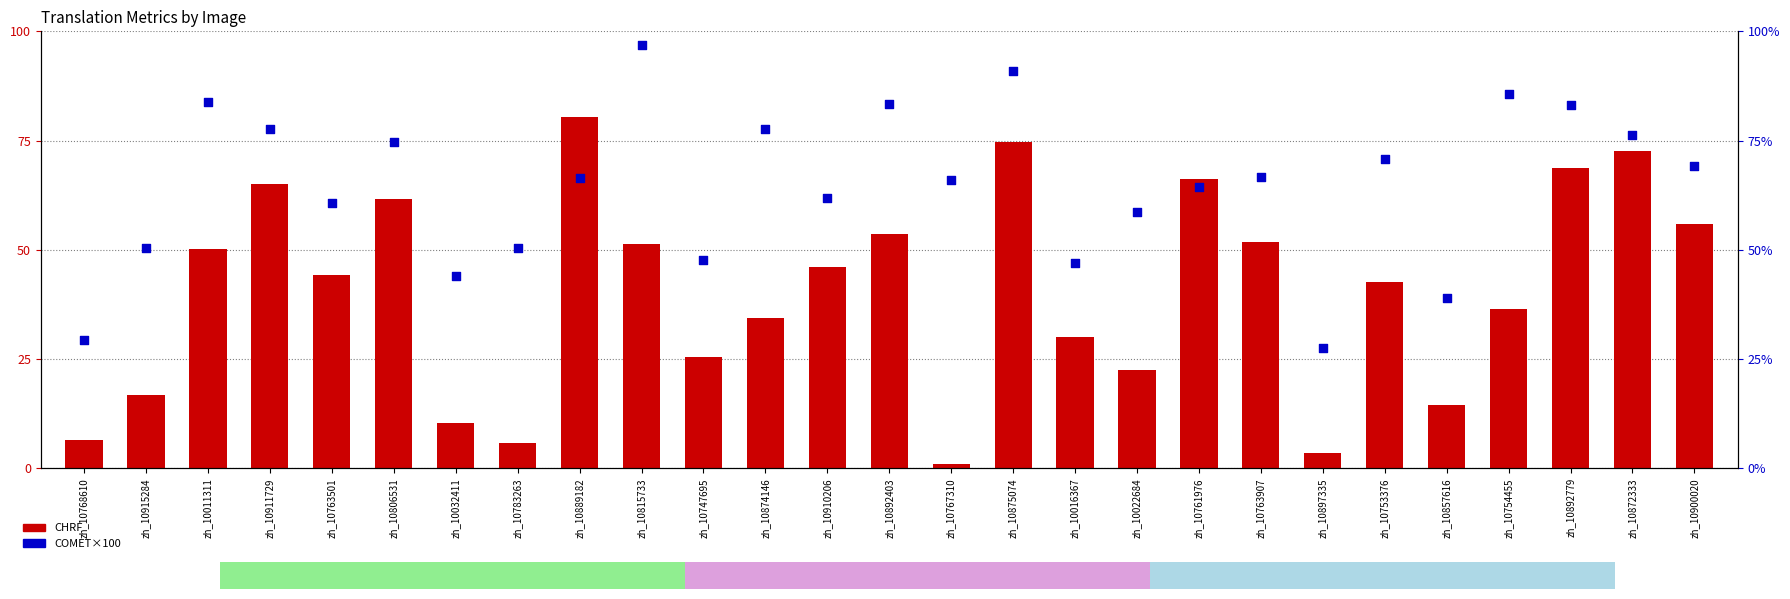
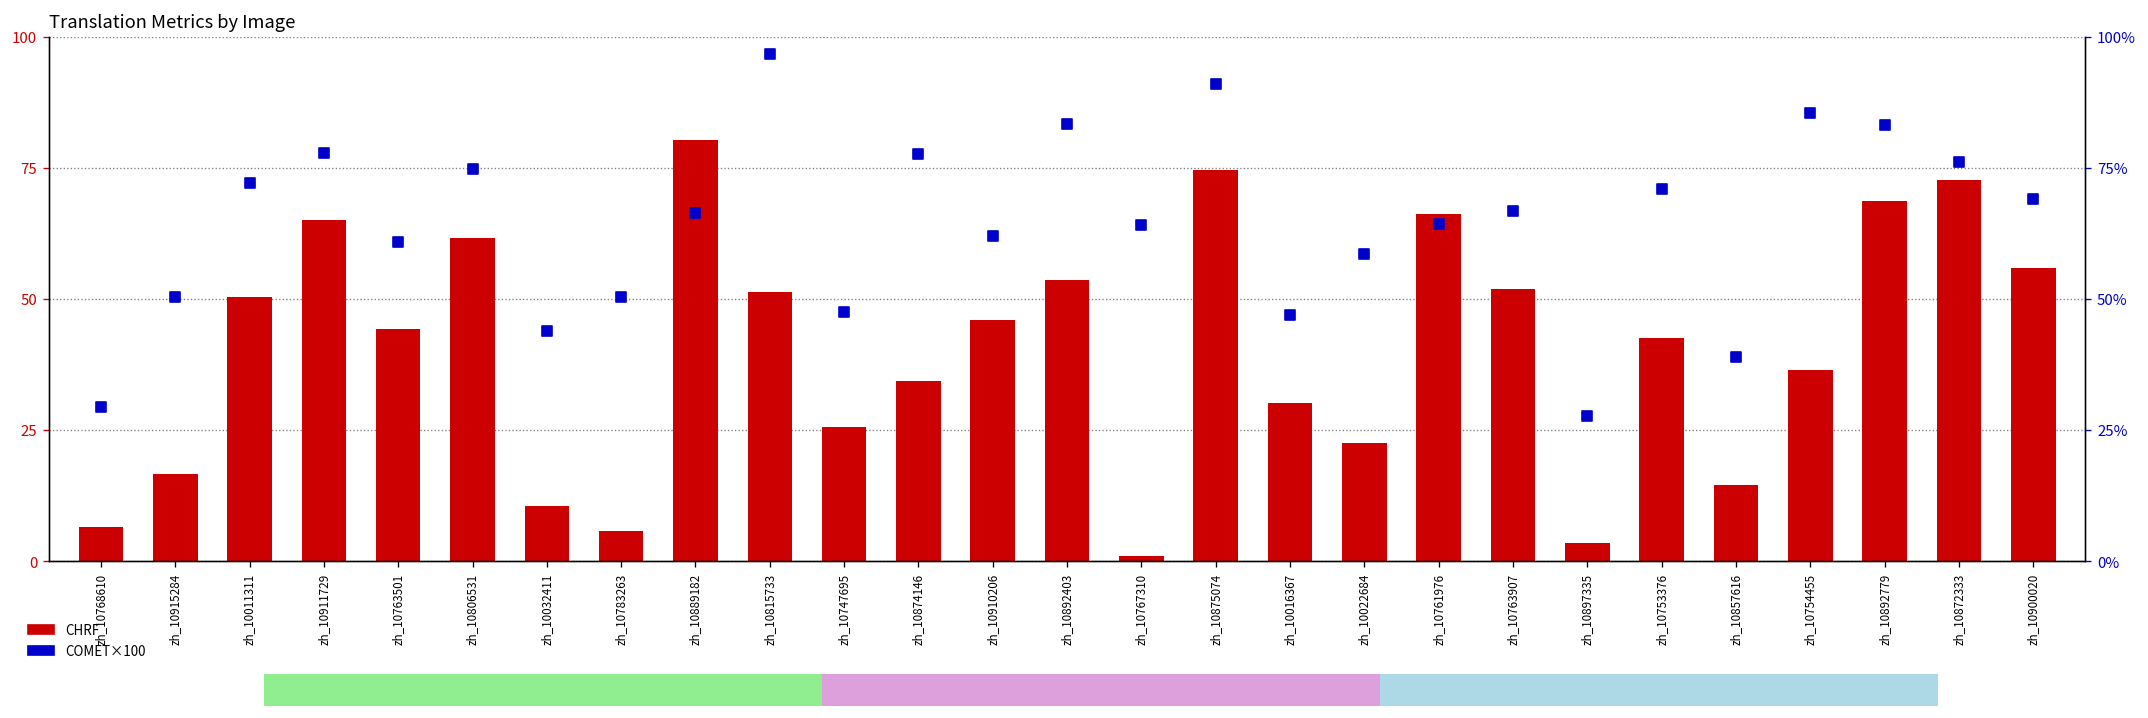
COMET×100, zh_10011311: 84% -> 72%
COMET×100, zh_10767310: 66% -> 64%
